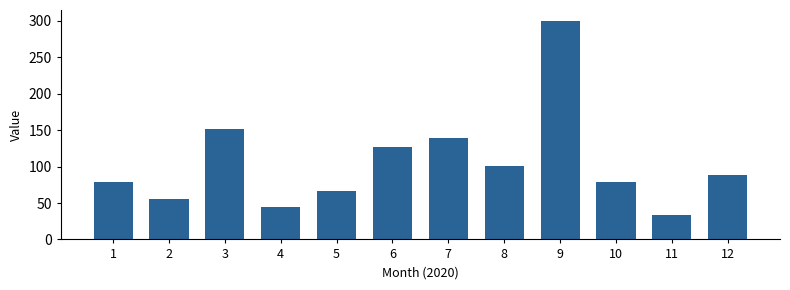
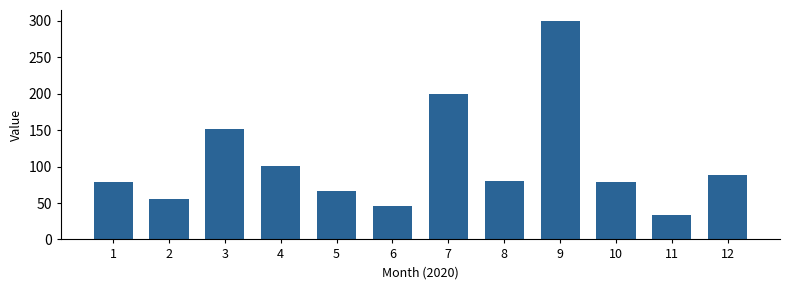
4: 50 -> 100
6: 130 -> 50
7: 140 -> 200
8: 100 -> 80
